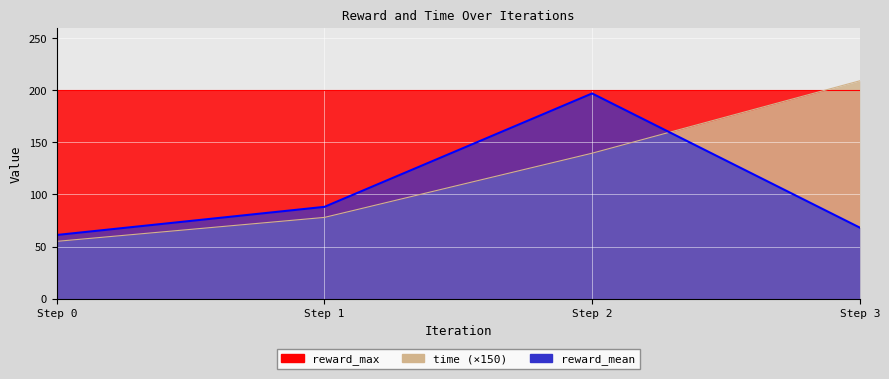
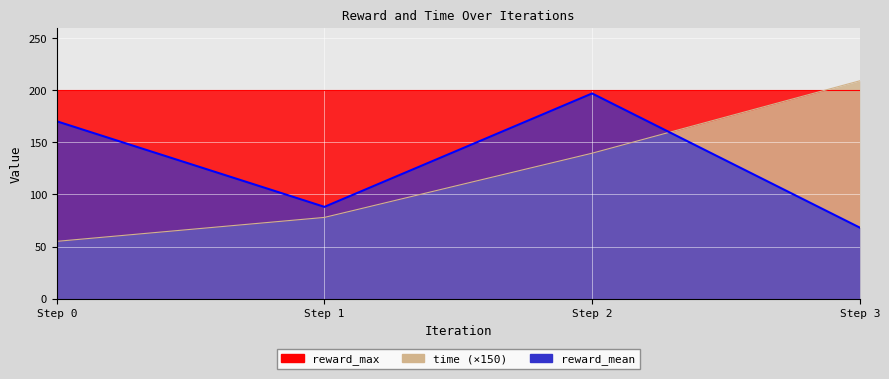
reward_mean, Step 0: 61 -> 170
